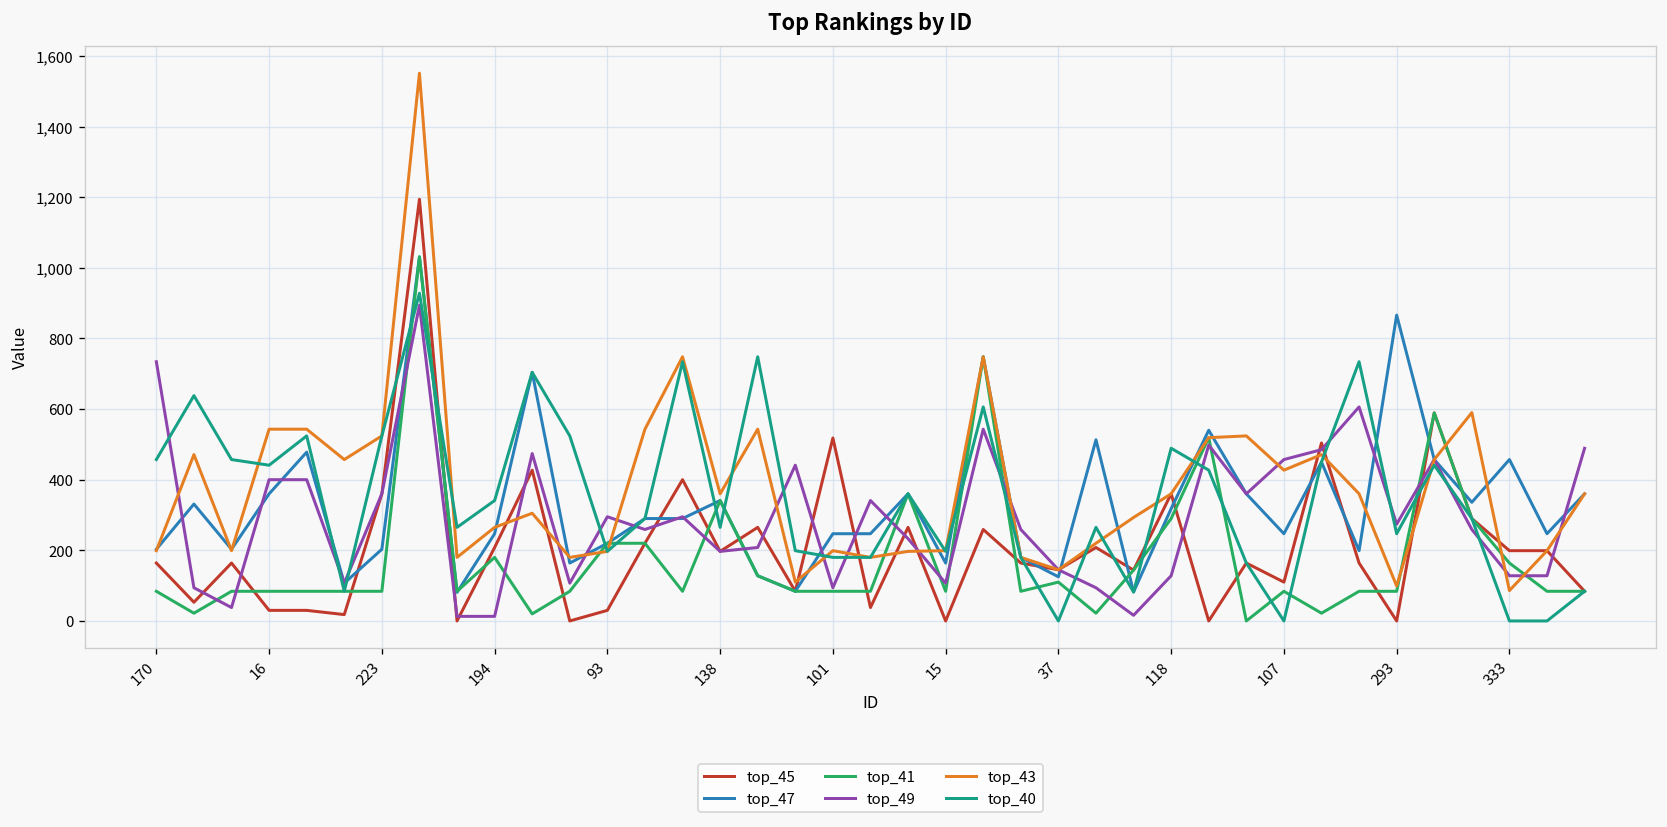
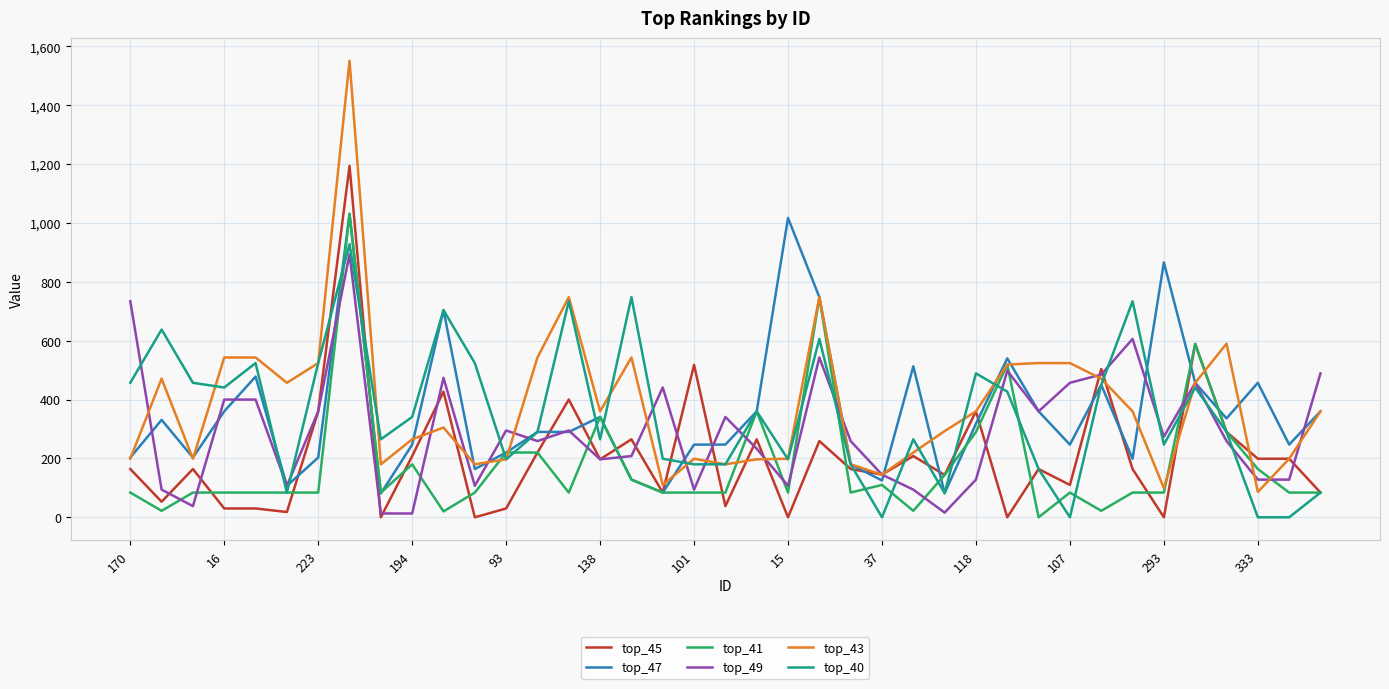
top_47, 15: 160 -> 1,020
top_43, 107: 430 -> 520
